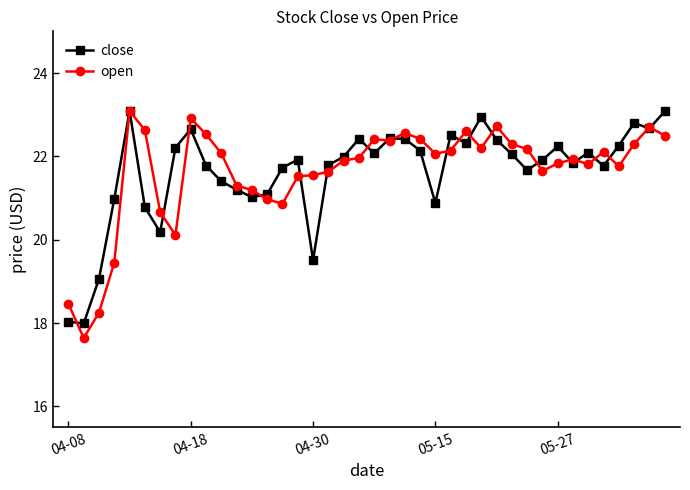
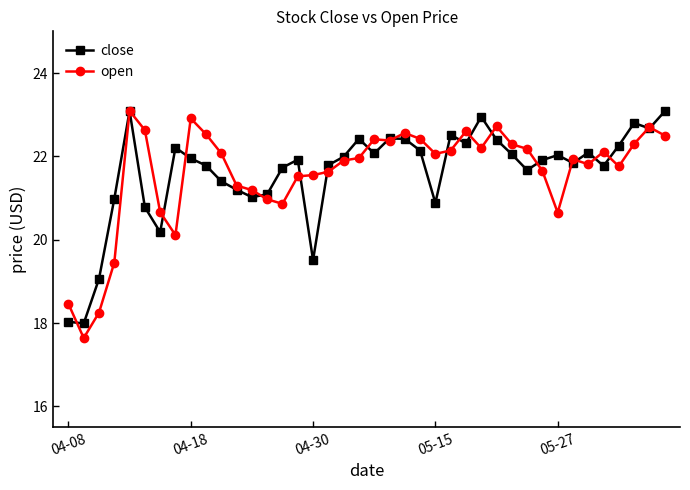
close, 04-18: 22.7 -> 22.0
close, 05-27: 22.2 -> 22.0
open, 05-27: 21.8 -> 20.7
